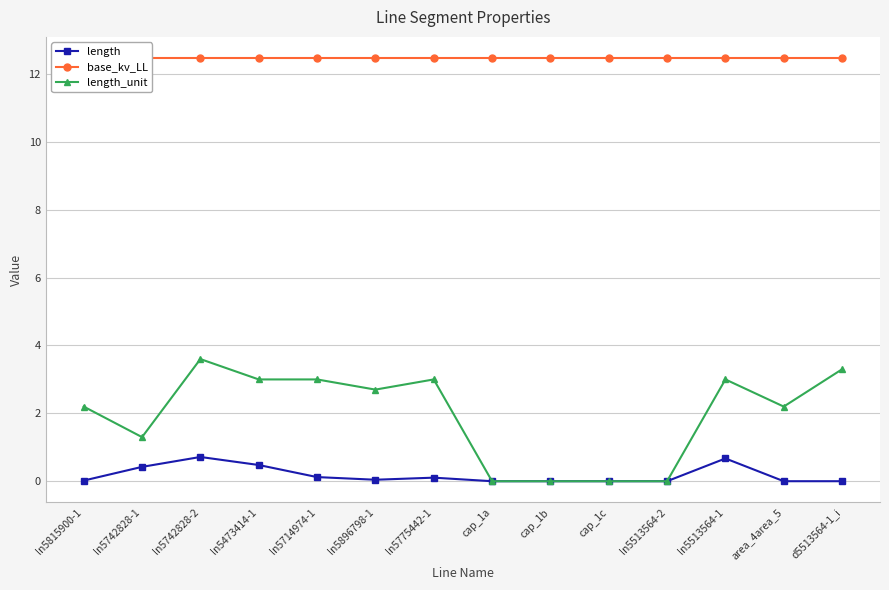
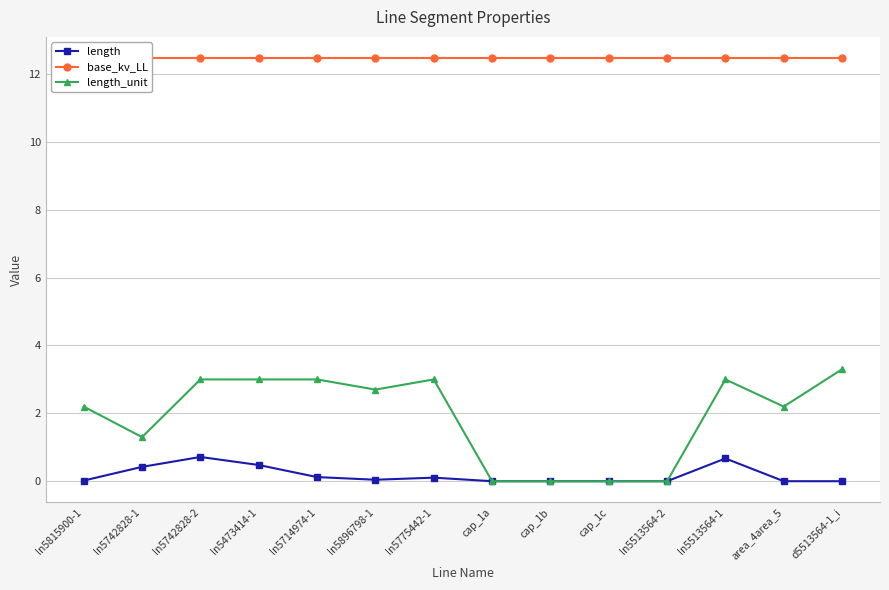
length_unit, ln5742828-2: 3.6 -> 3.0
